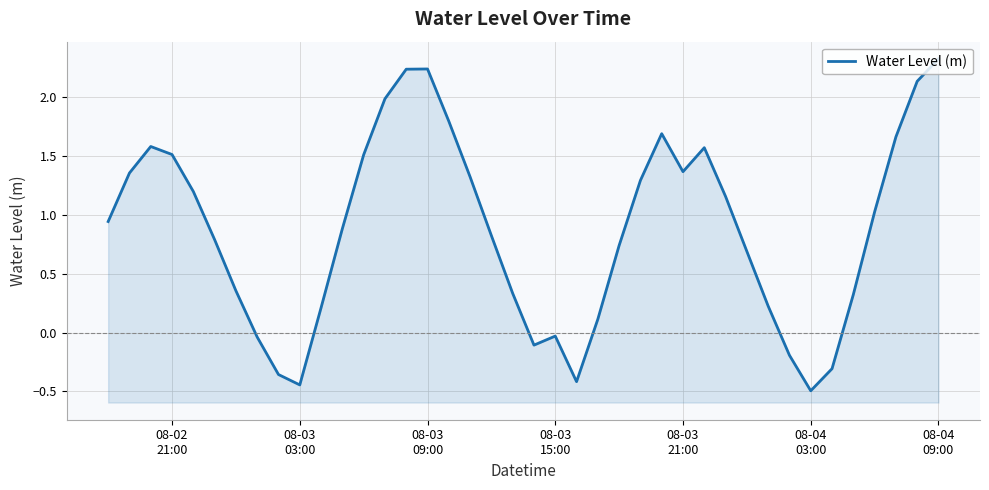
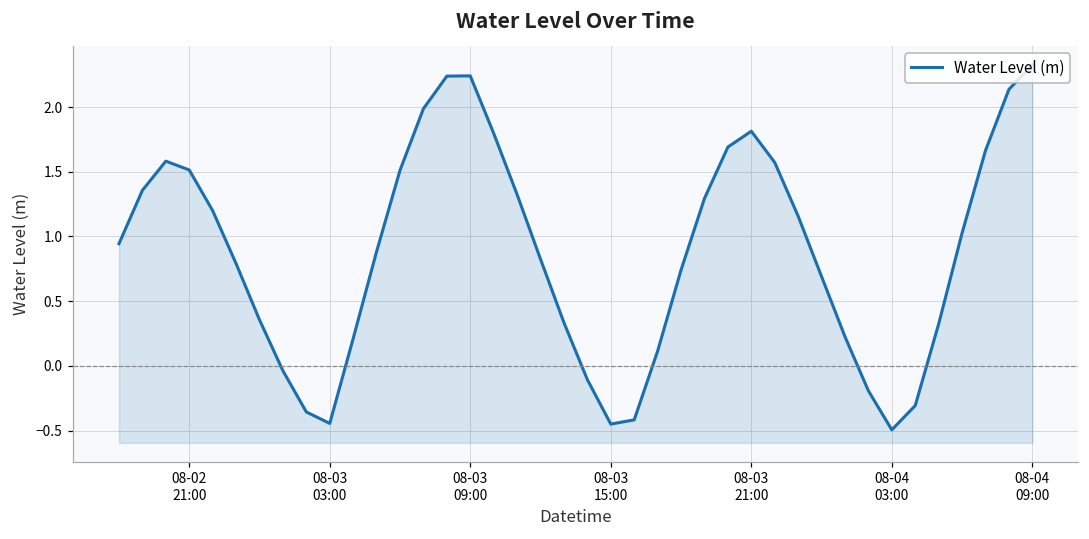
08-03 15:00: -0.03 -> -0.45
08-03 21:00: 1.37 -> 1.81
